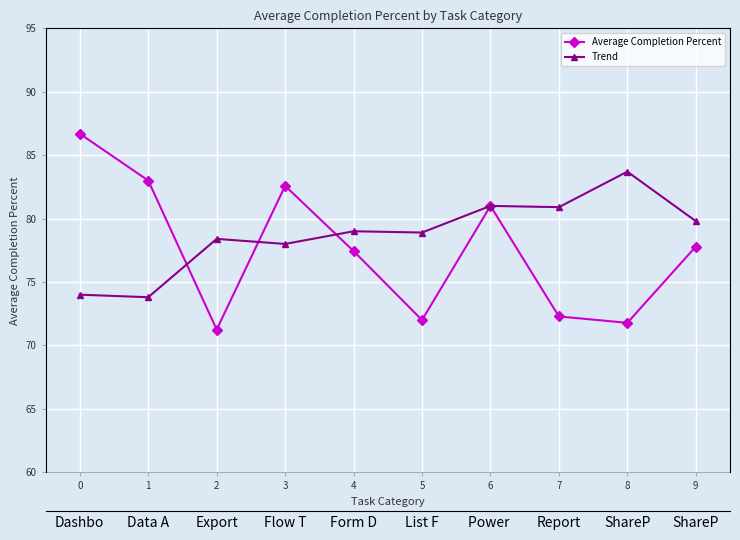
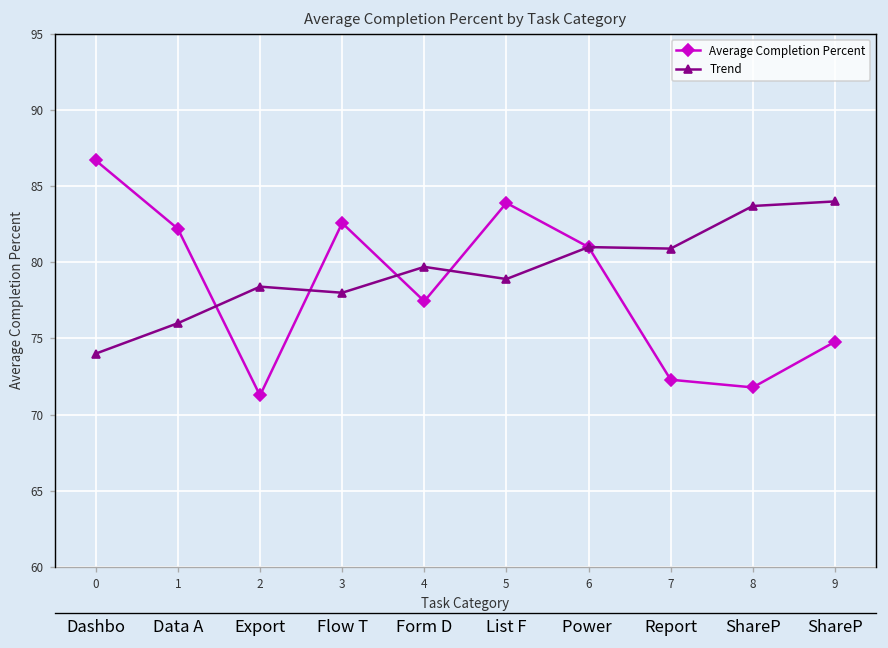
Average Completion Percent, 1: 83.0 -> 82.2
Trend, 1: 73.8 -> 76.0
Trend, 4: 79.0 -> 79.7
Average Completion Percent, 5: 72.0 -> 83.9
Average Completion Percent, 9: 77.8 -> 74.8
Trend, 9: 79.8 -> 84.0
